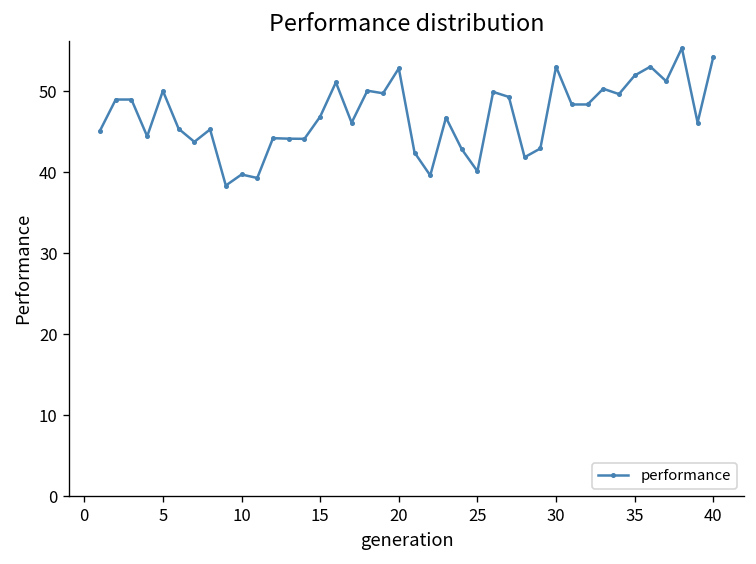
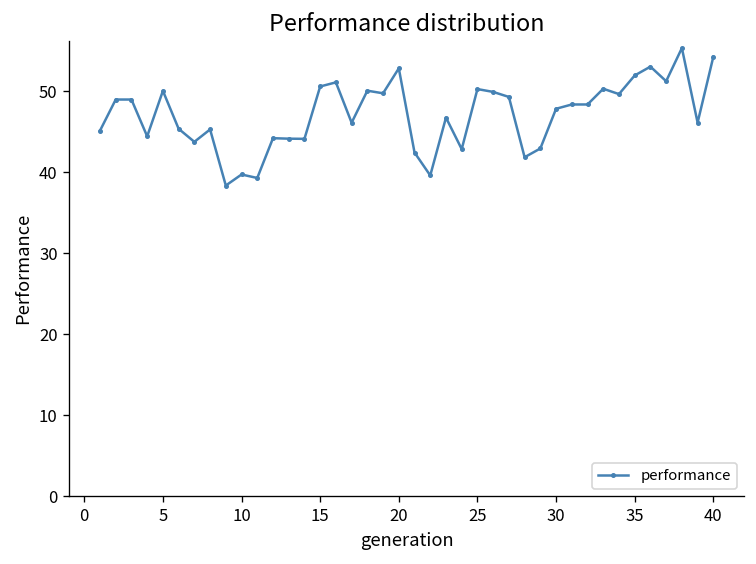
15: 47 -> 51
25: 40 -> 50
30: 53 -> 48
